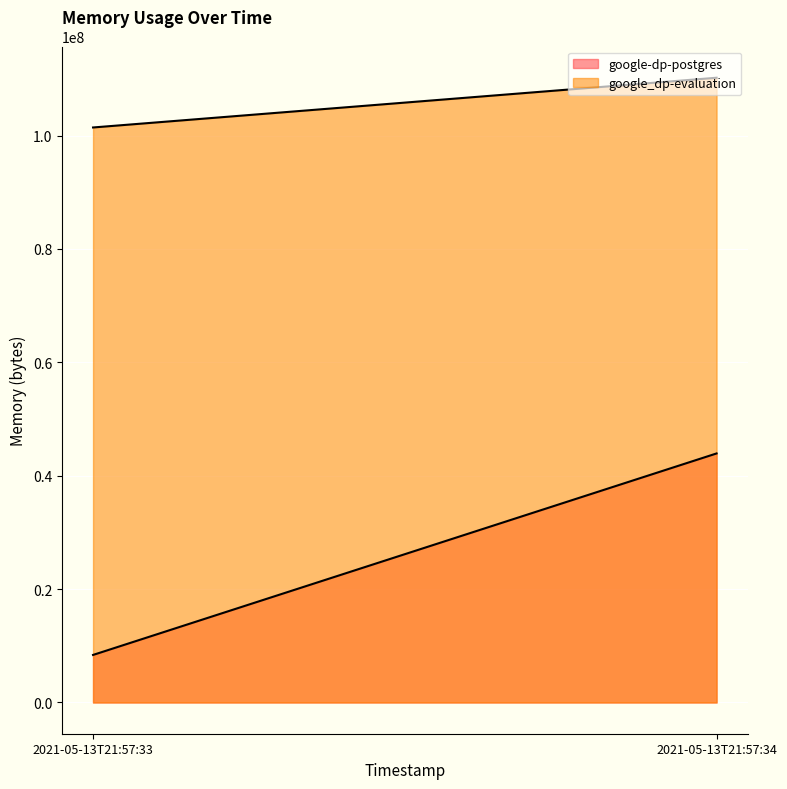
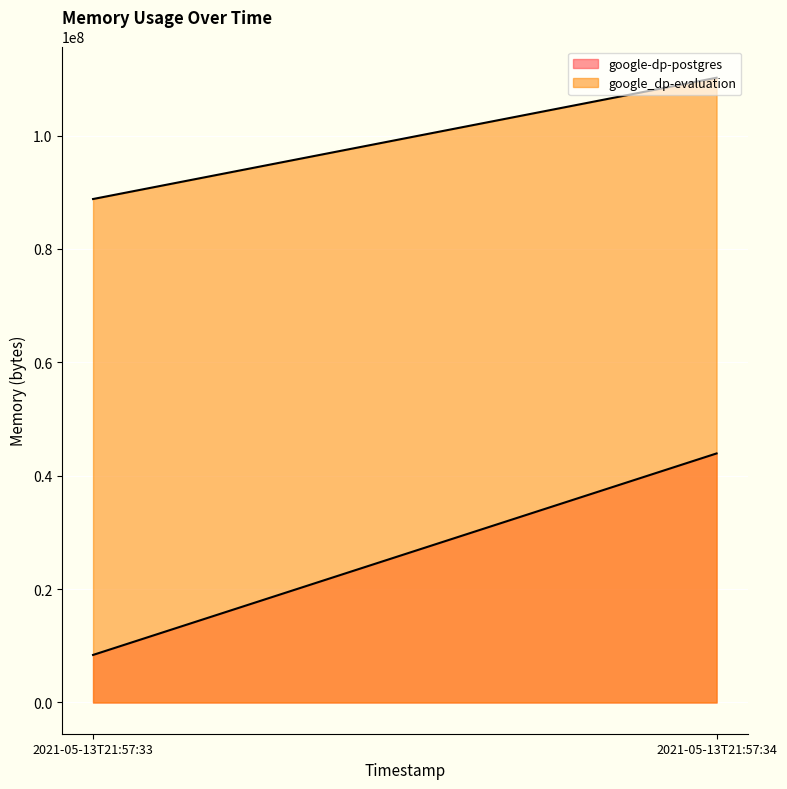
google_dp-evaluation, 2021-05-13T21:57:33: 101000000 -> 89000000
